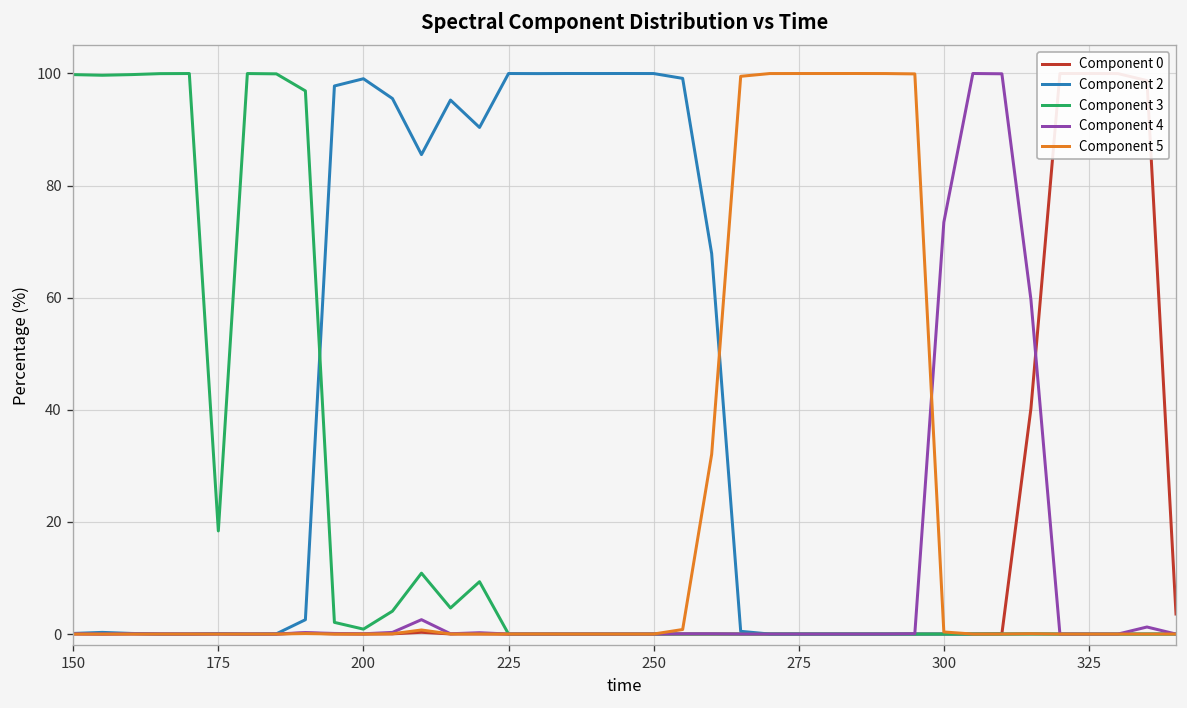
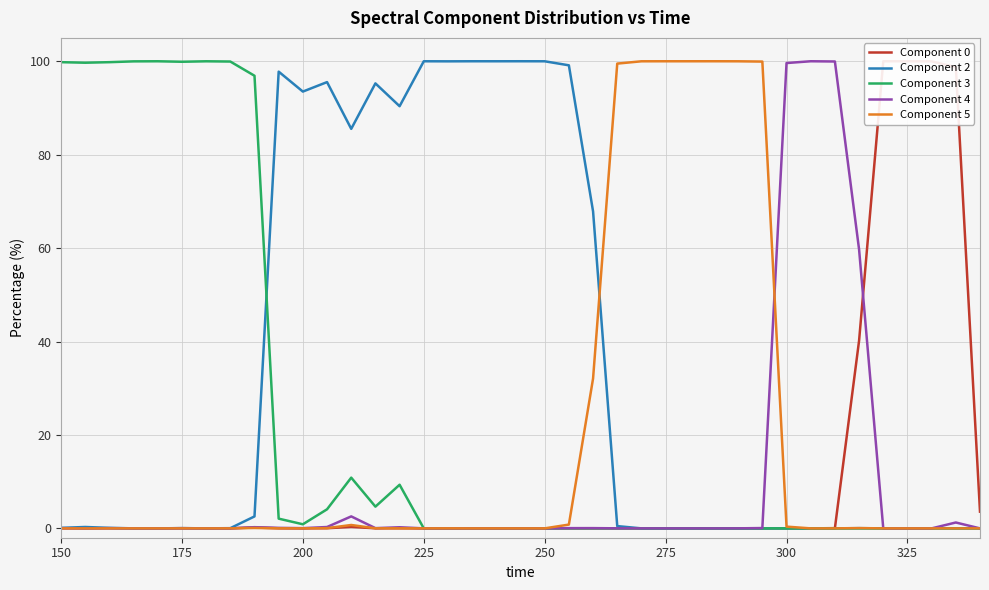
Component 3, 175: 18 -> 100
Component 2, 200: 99 -> 94
Component 4, 300: 73 -> 100
